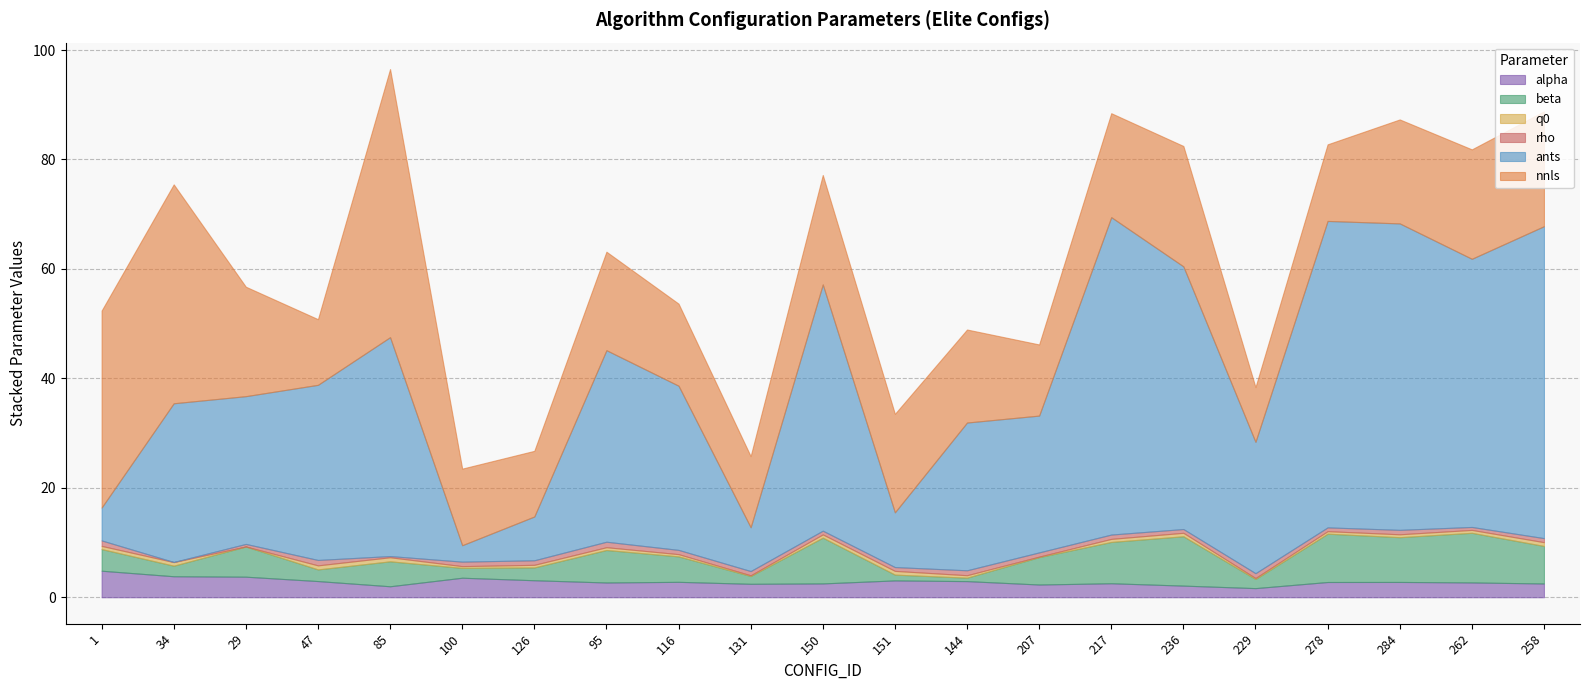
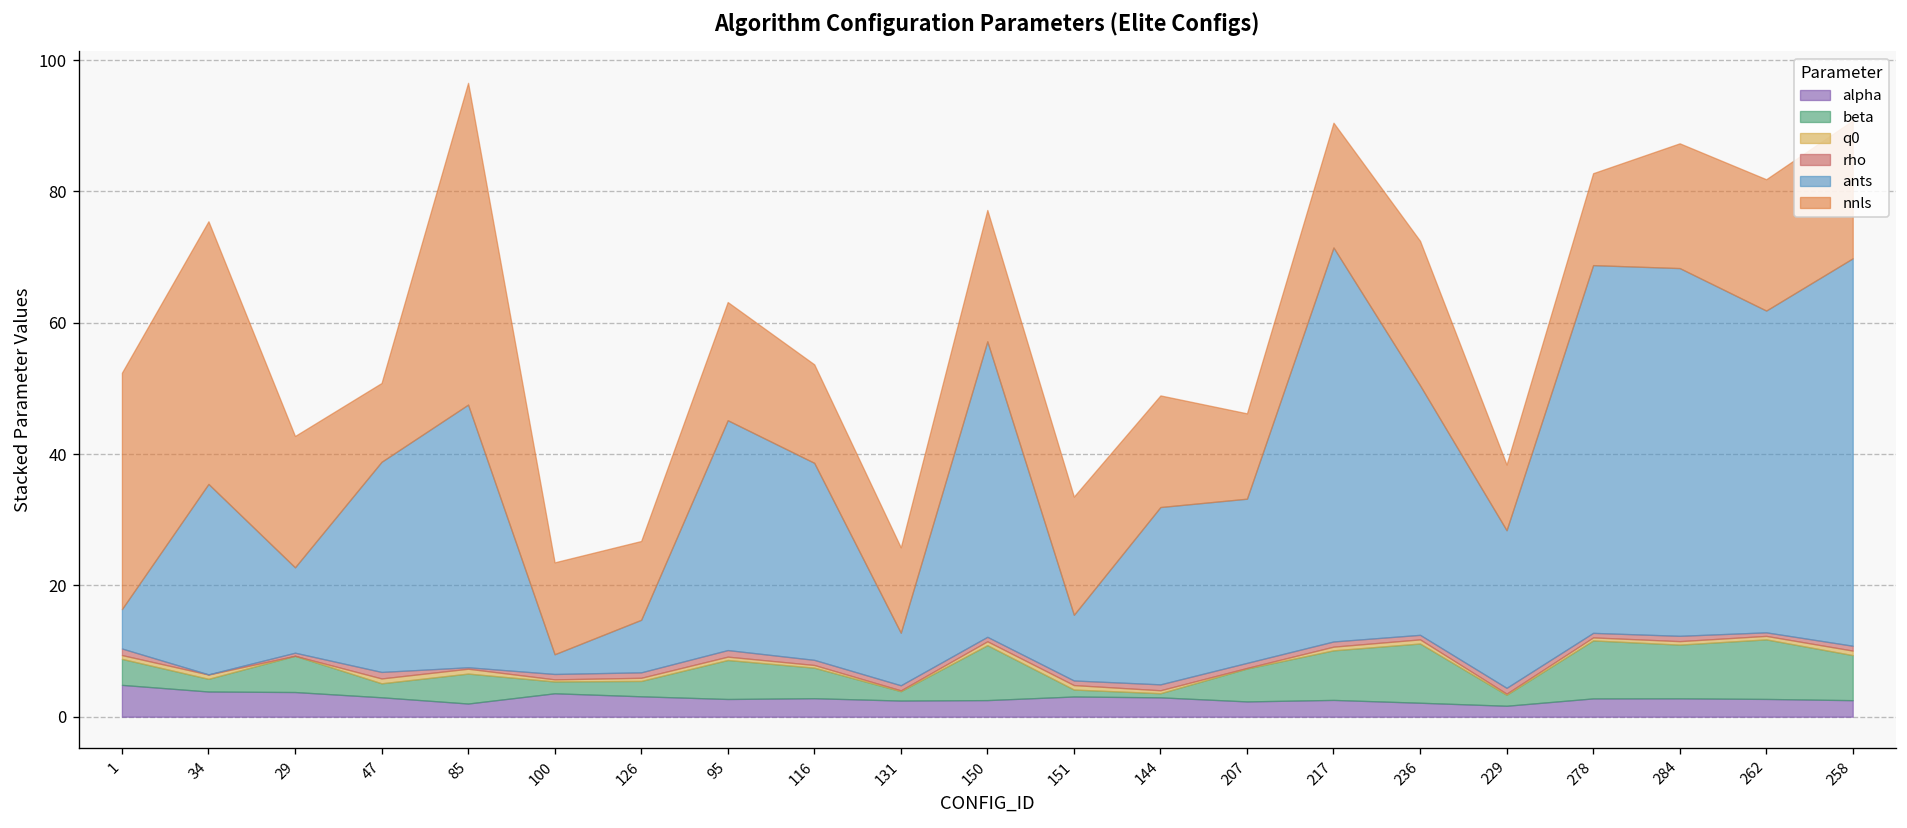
ants, 29: 27 -> 13
ants, 217: 58 -> 60
ants, 236: 48 -> 38
ants, 258: 57 -> 59
